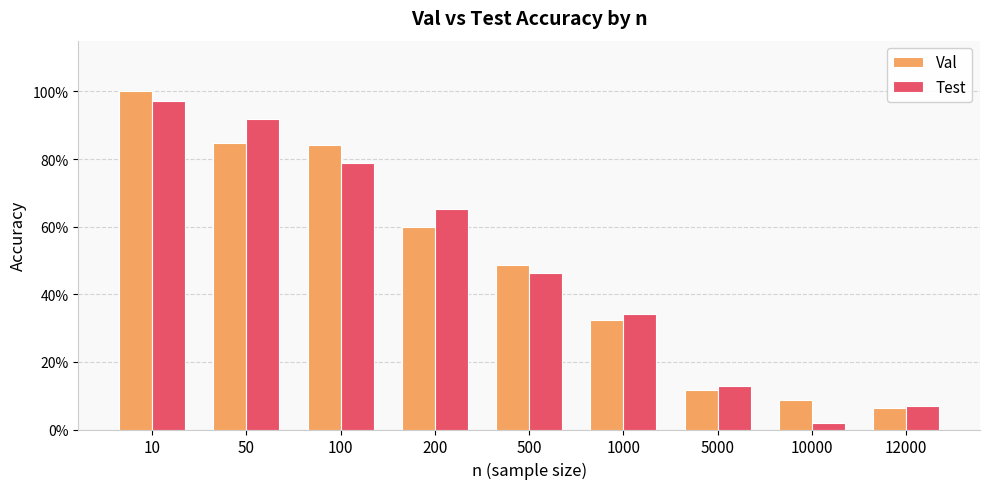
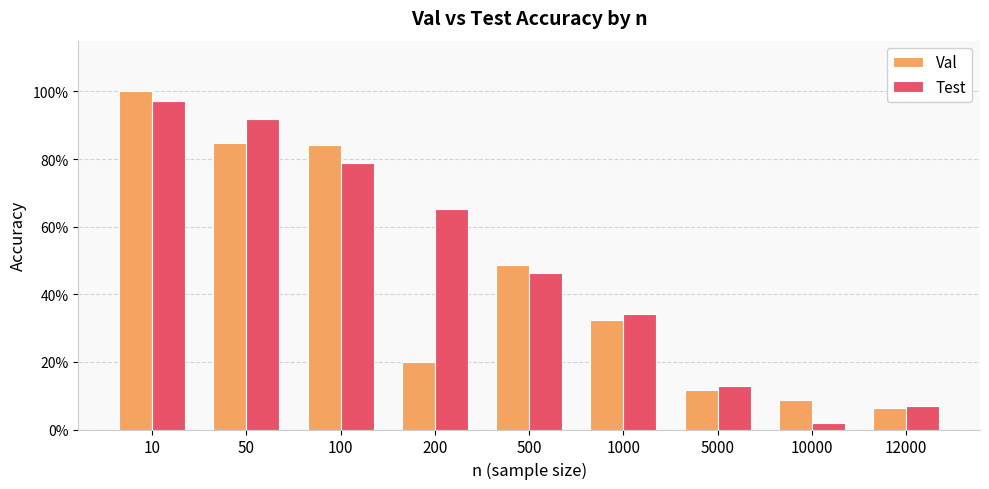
Val, 200: 60% -> 20%
